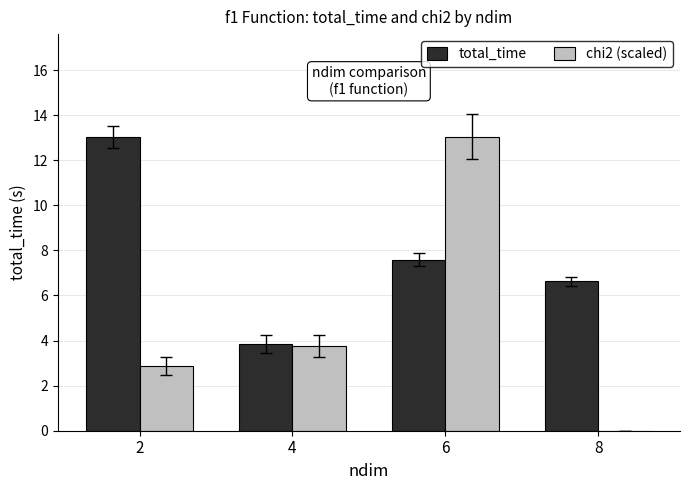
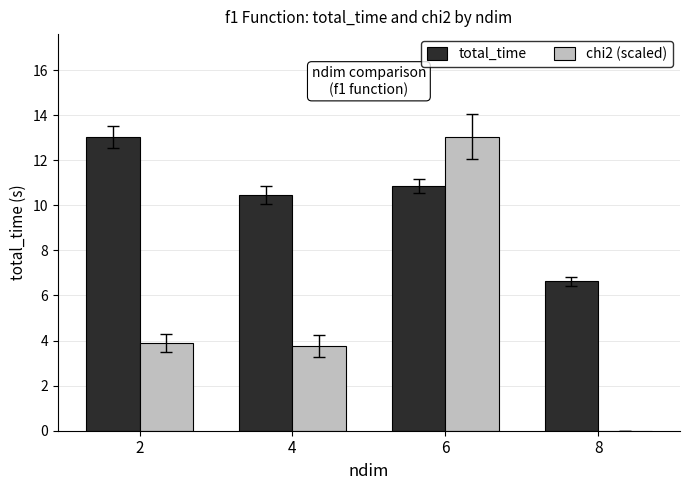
chi2 (scaled), 2: 2.9 -> 3.9
total_time, 4: 3.9 -> 10.5
total_time, 6: 7.6 -> 10.8
